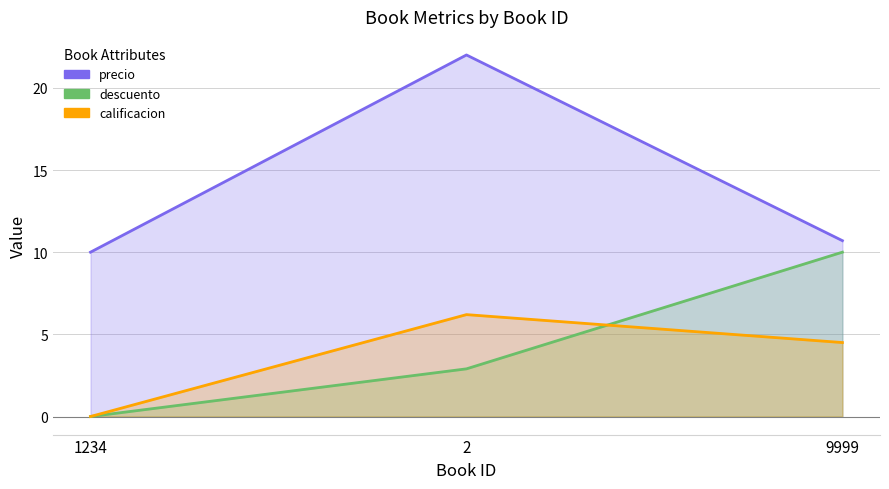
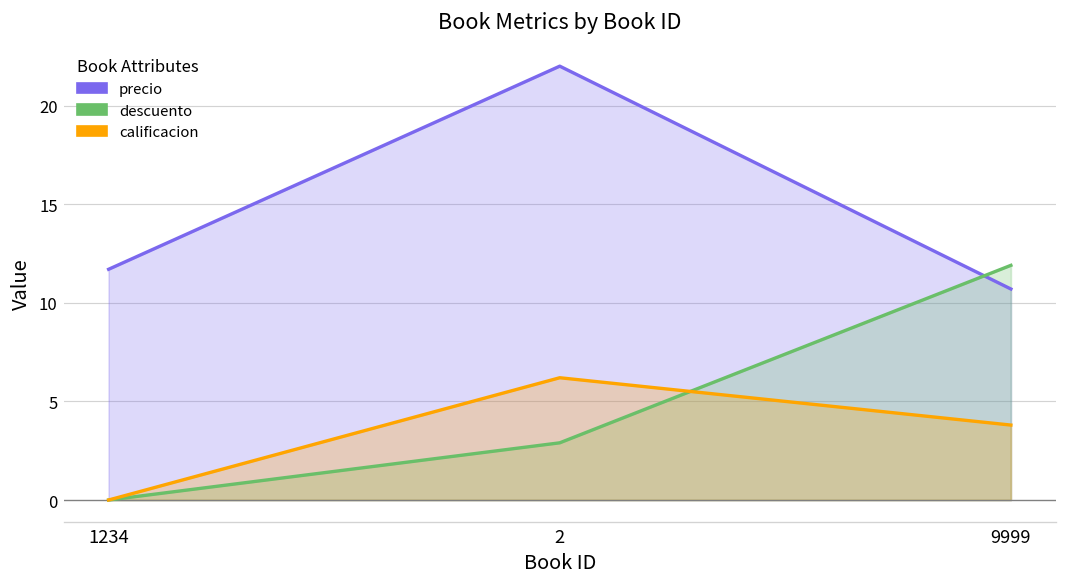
precio, 1234: 10.0 -> 11.7
descuento, 9999: 10.0 -> 11.9
calificacion, 9999: 4.5 -> 3.8
